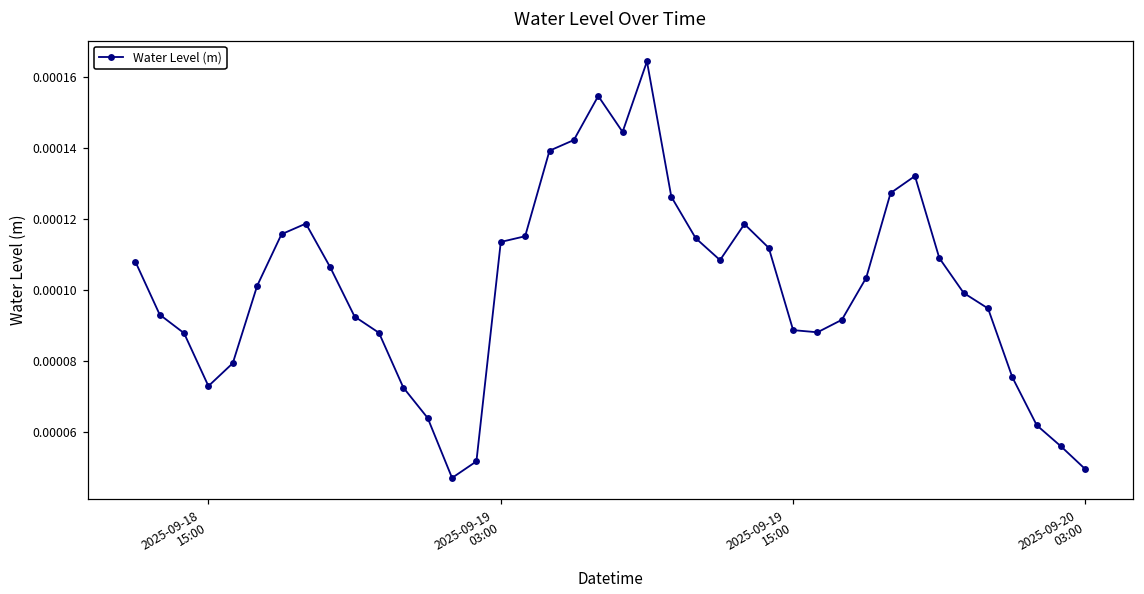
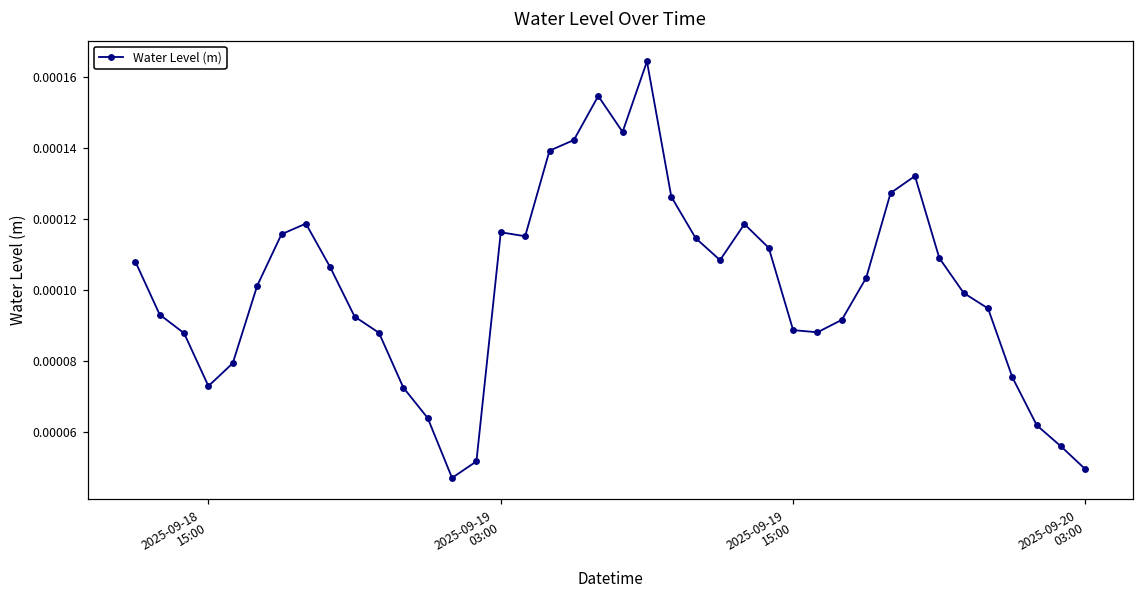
2025-09-19 03:00: 0.000114 -> 0.000116
